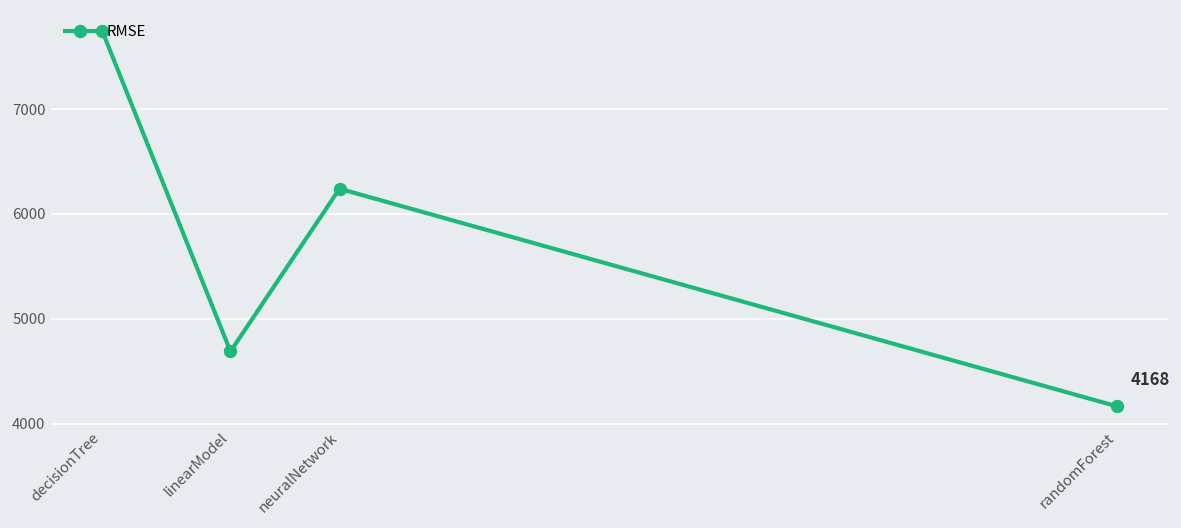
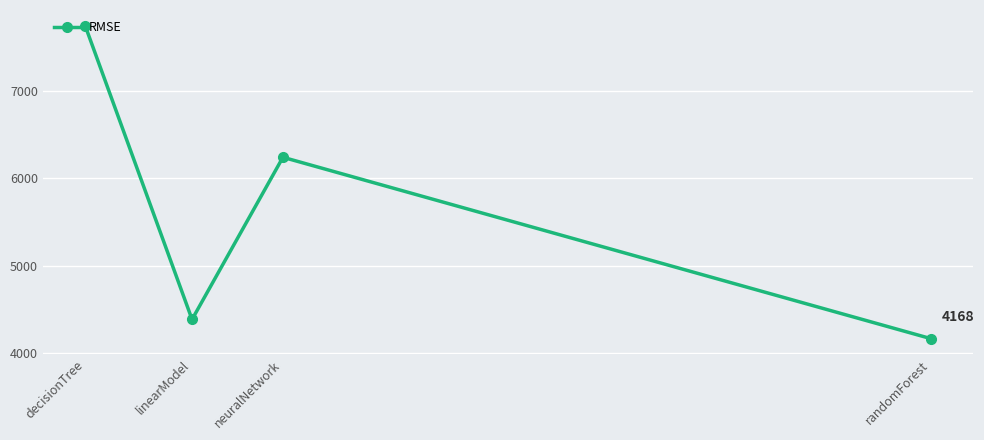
linearModel: 4700 -> 4400
